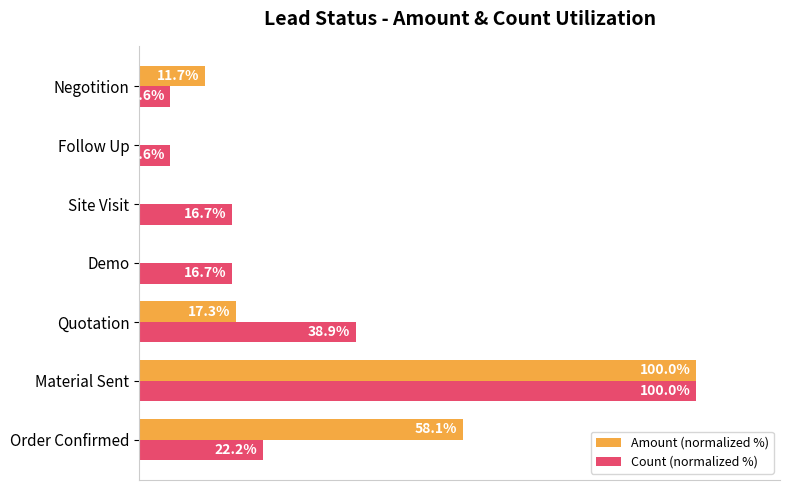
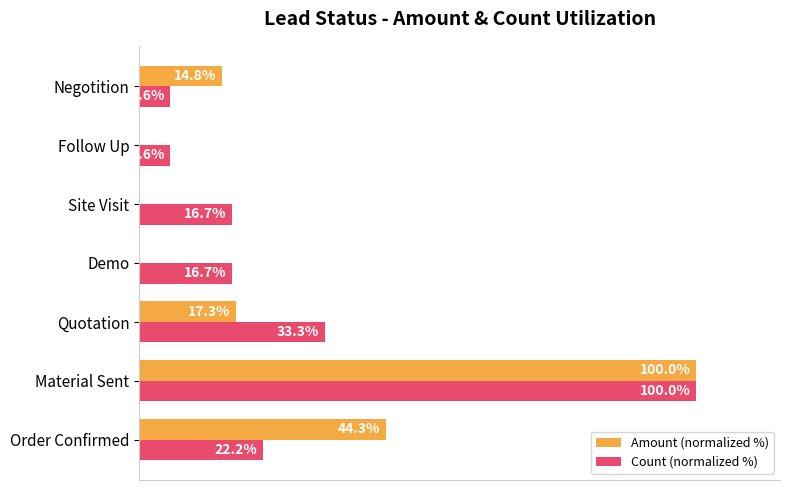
Amount (normalized %), Negotition: 11.7% -> 14.8%
Count (normalized %), Quotation: 38.9% -> 33.3%
Amount (normalized %), Order Confirmed: 58.1% -> 44.3%
